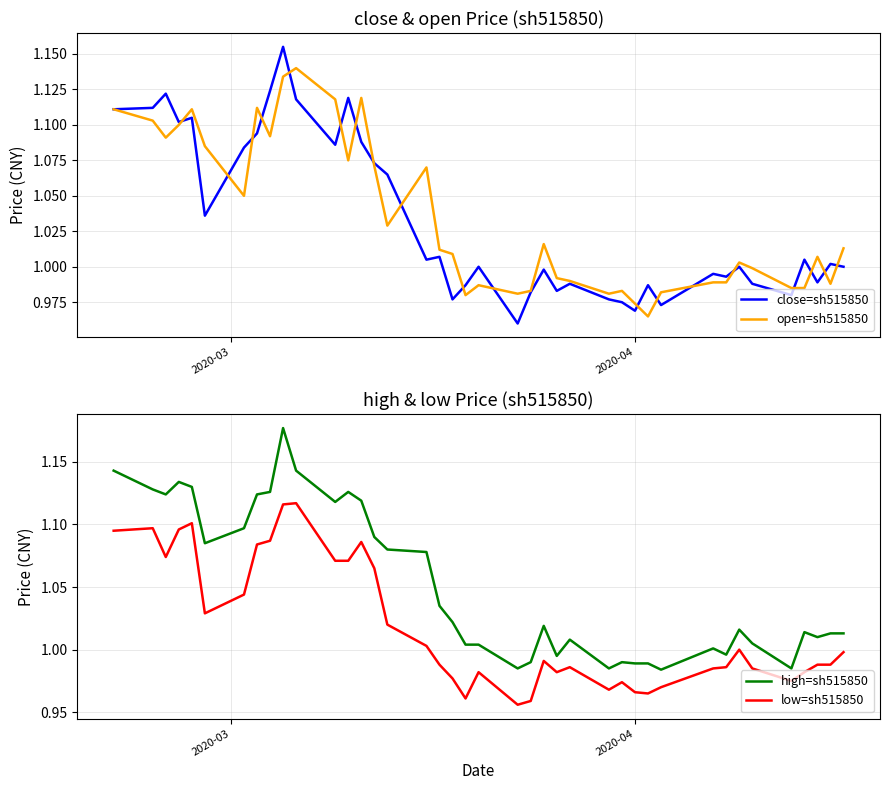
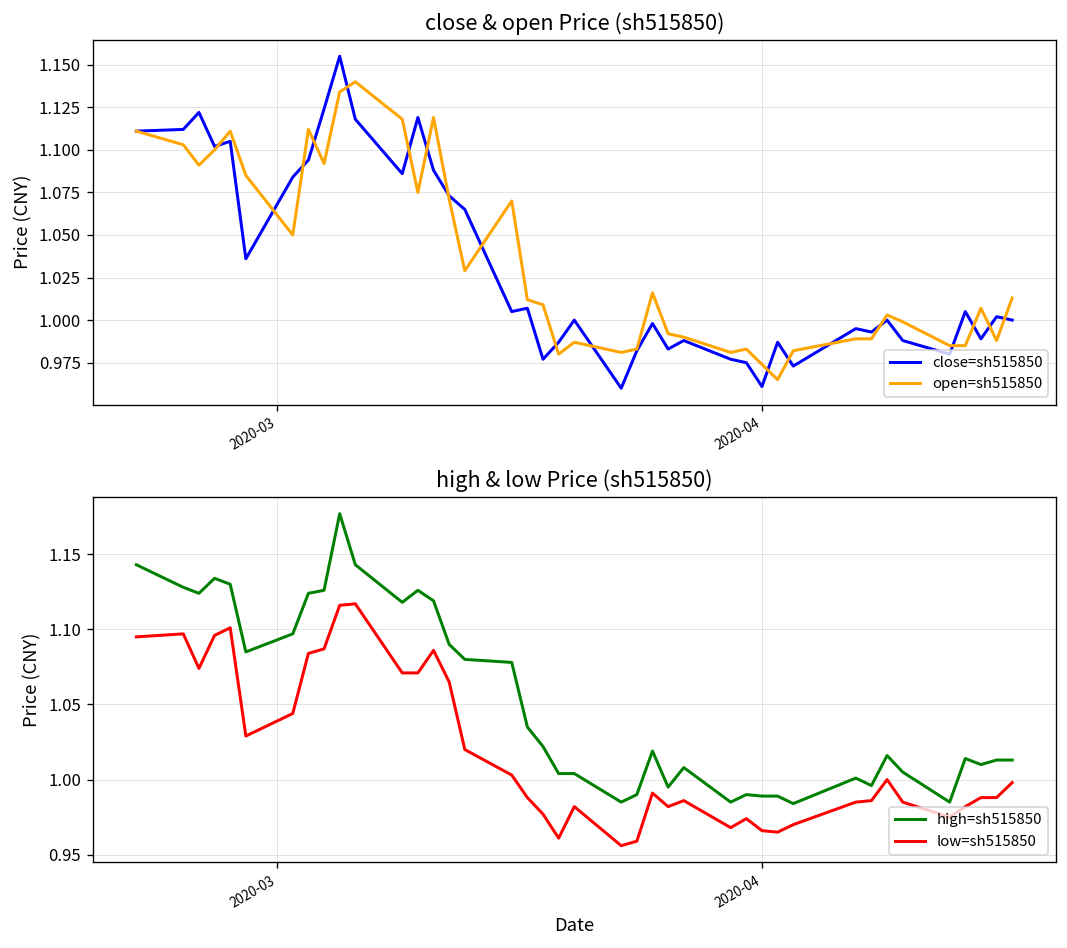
close & open Price (sh515850), close=sh515850, 2020-04: 0.969 -> 0.961
